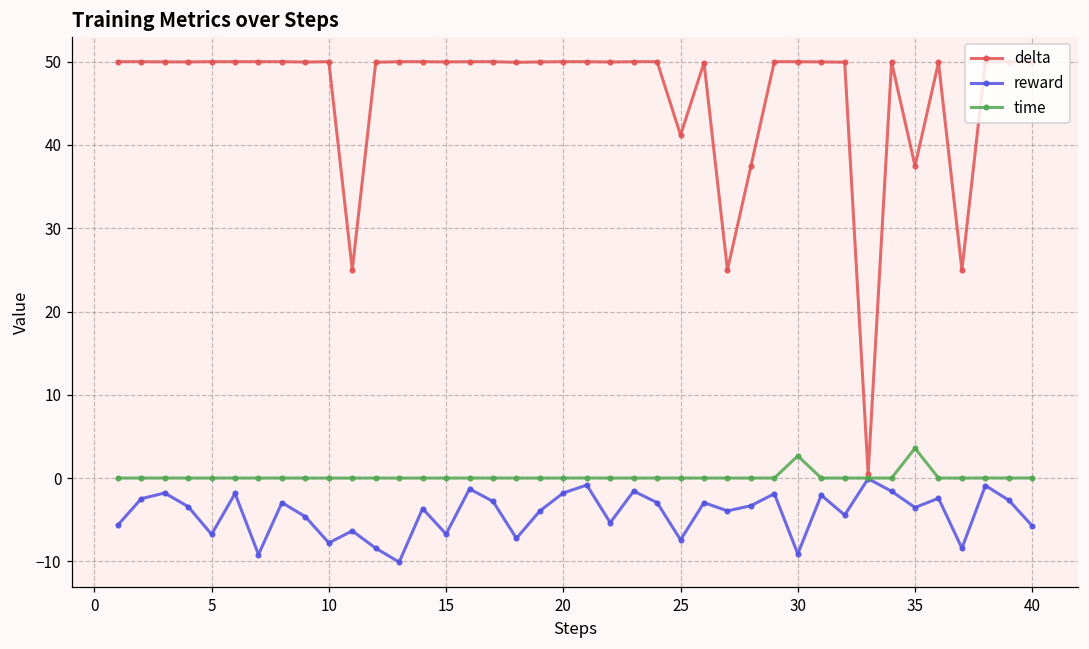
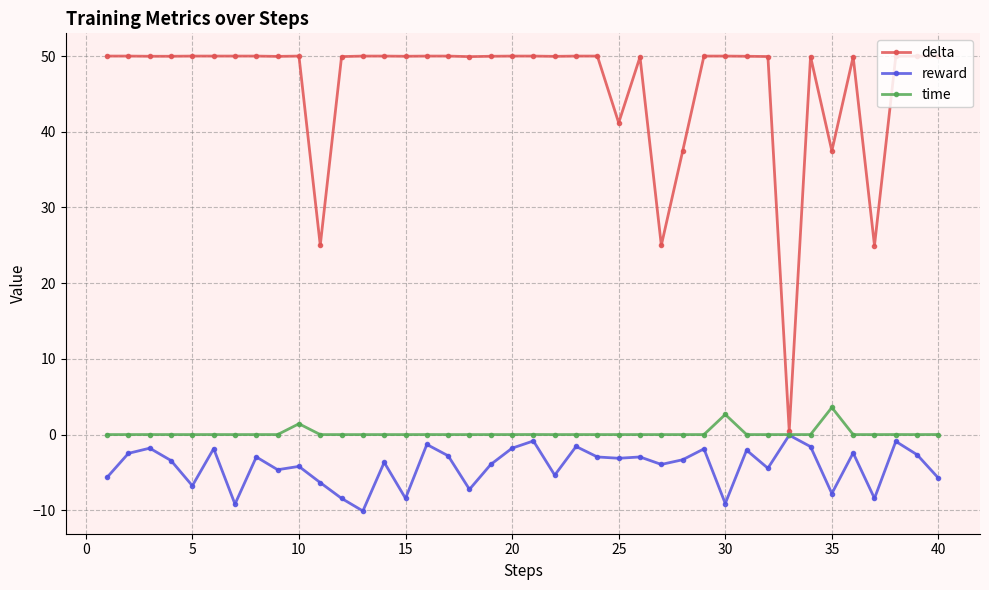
reward, 10: -8 -> -4
time, 10: 0 -> 1
reward, 15: -7 -> -8
reward, 25: -7 -> -3
reward, 35: -4 -> -8
